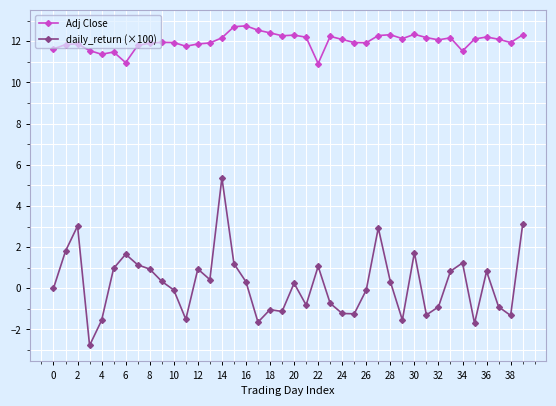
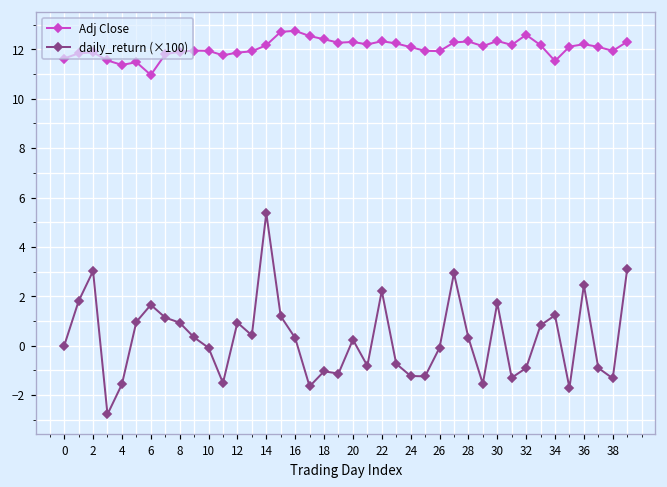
Adj Close, 22: 10.9 -> 12.3
daily_return (×100), 22: 1.1 -> 2.2
Adj Close, 32: 12.1 -> 12.6
daily_return (×100), 36: 0.8 -> 2.5
